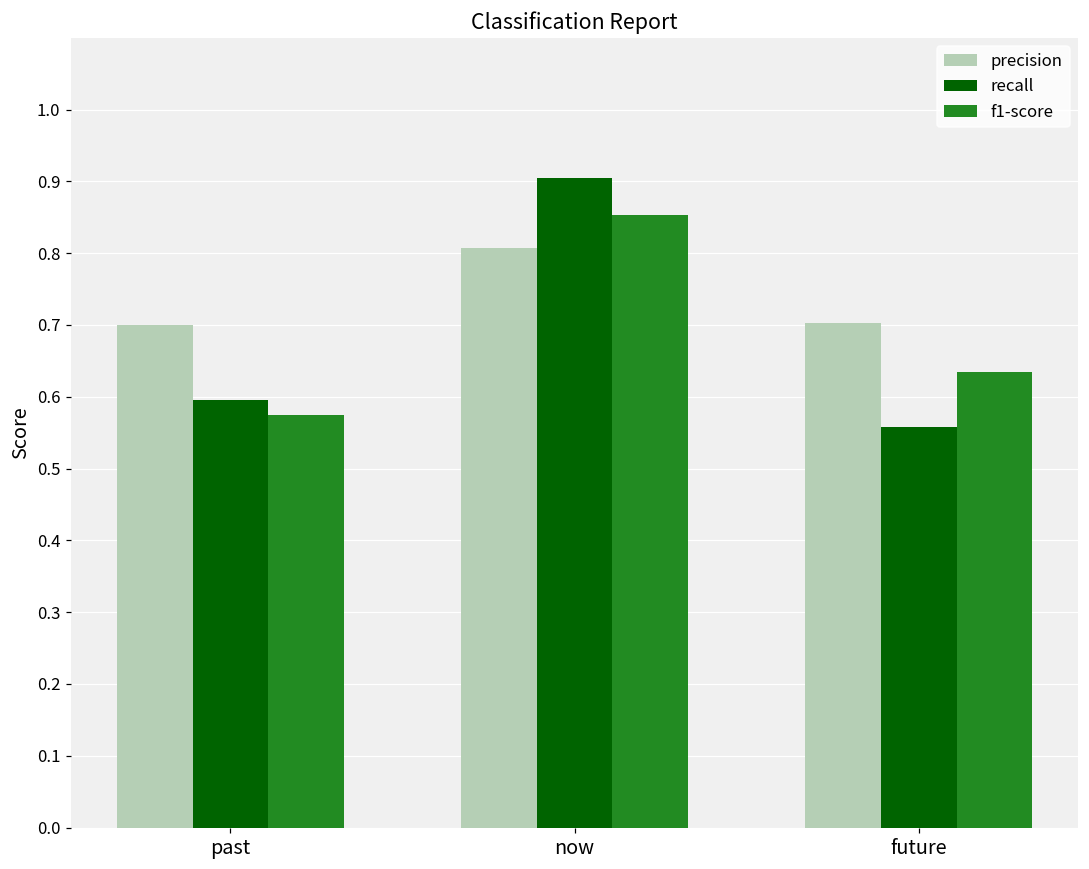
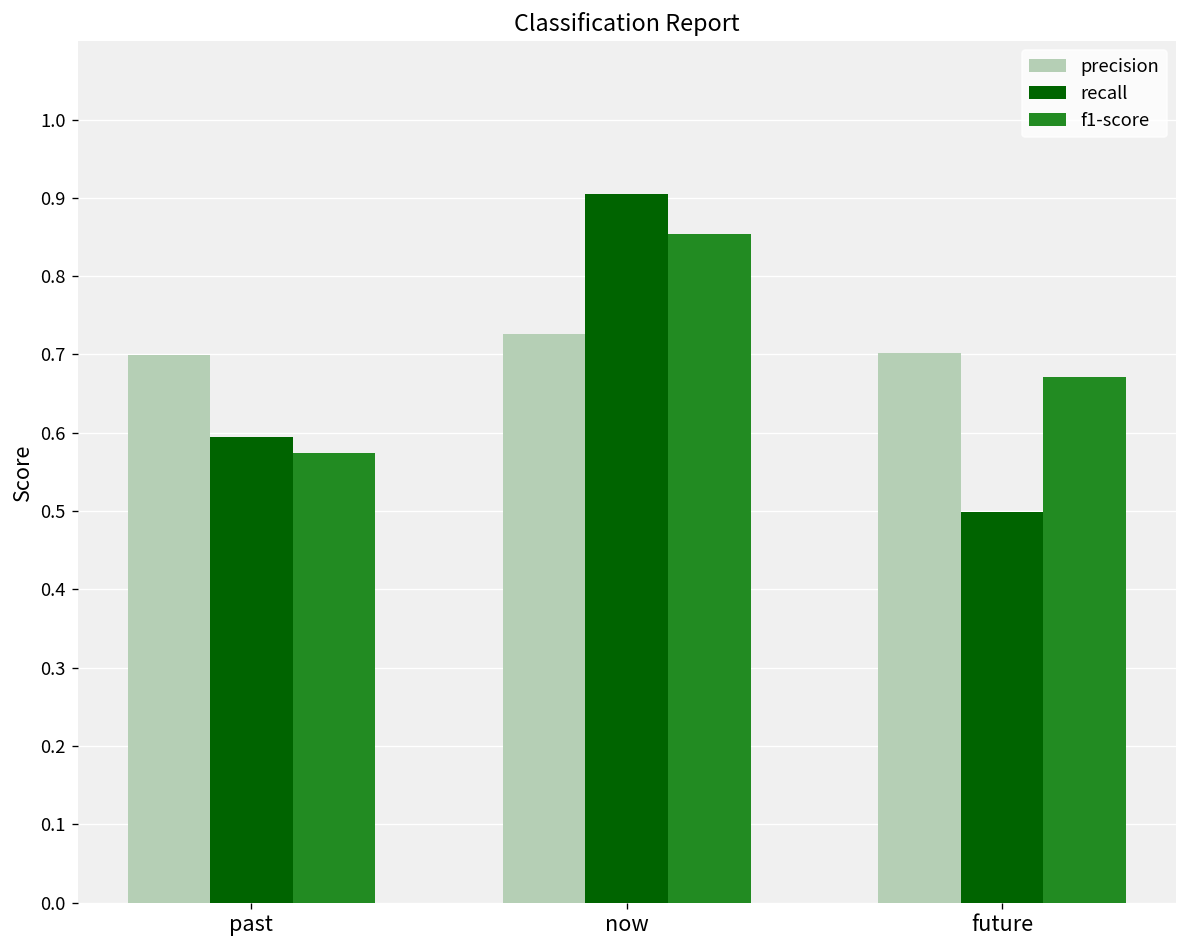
precision, now: 0.81 -> 0.73
recall, future: 0.56 -> 0.50
f1-score, future: 0.63 -> 0.67
